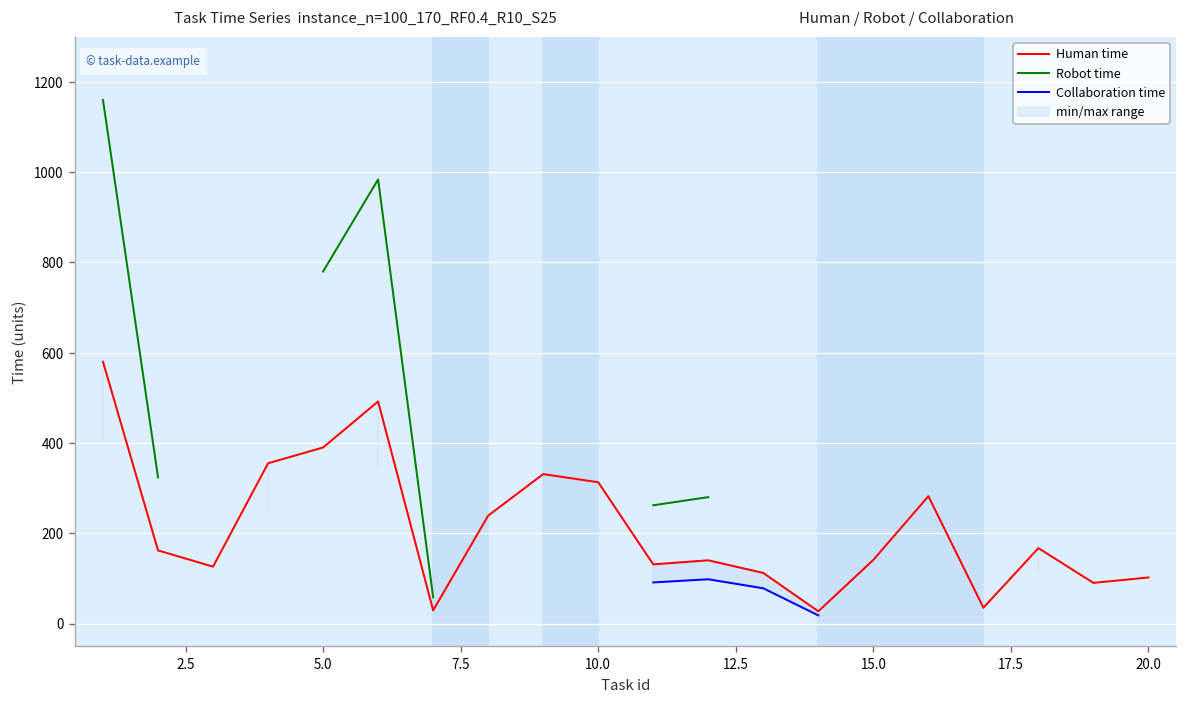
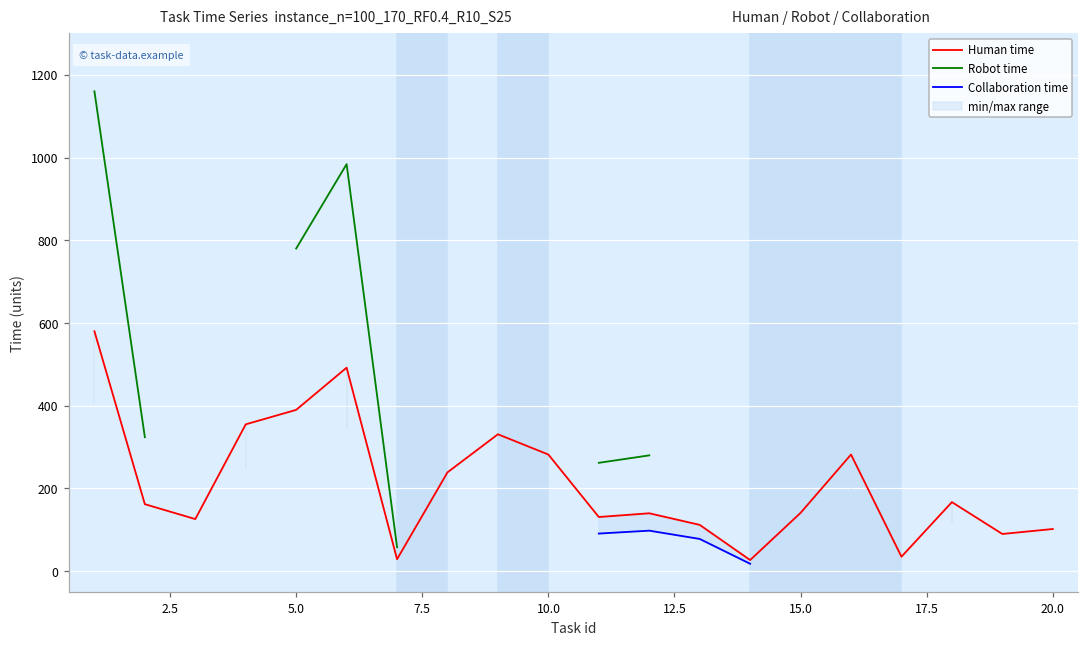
Human time, 10.0: 310 -> 280
